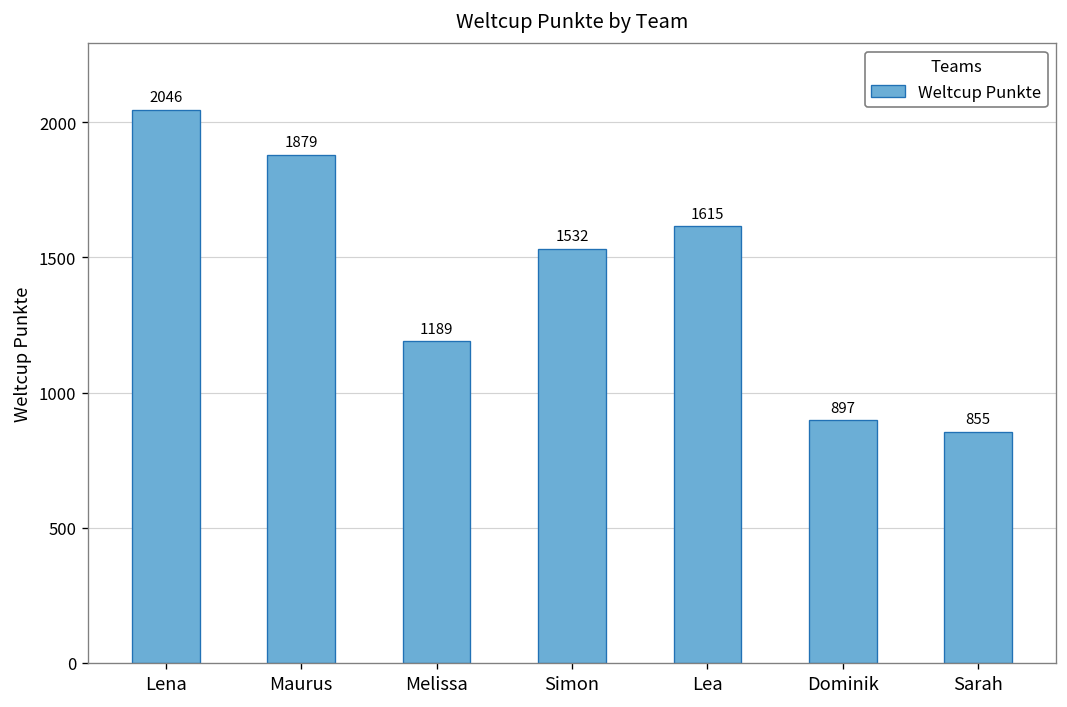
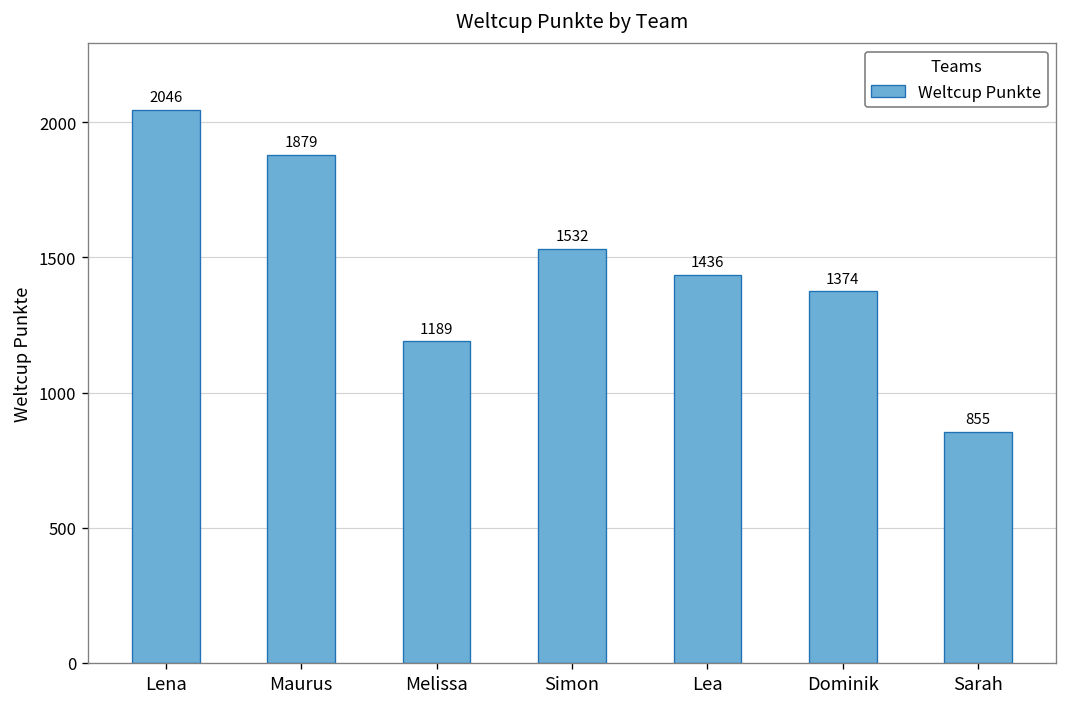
Lea: 1615 -> 1436
Dominik: 897 -> 1374
